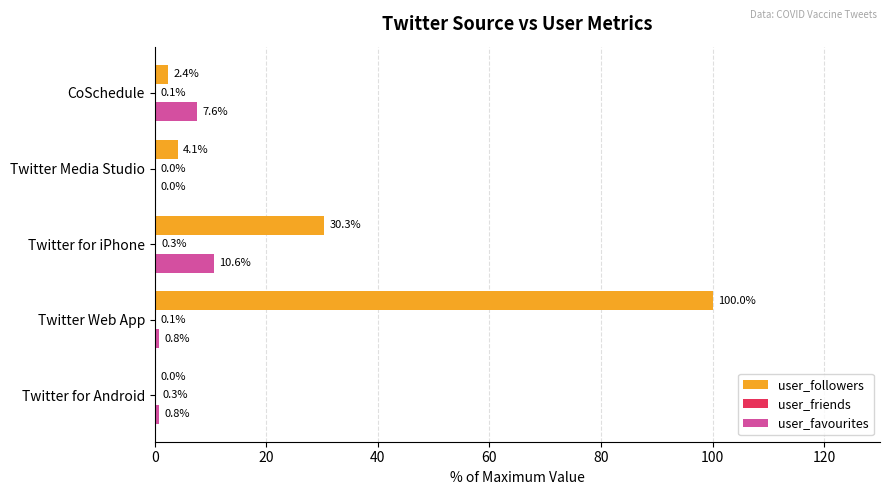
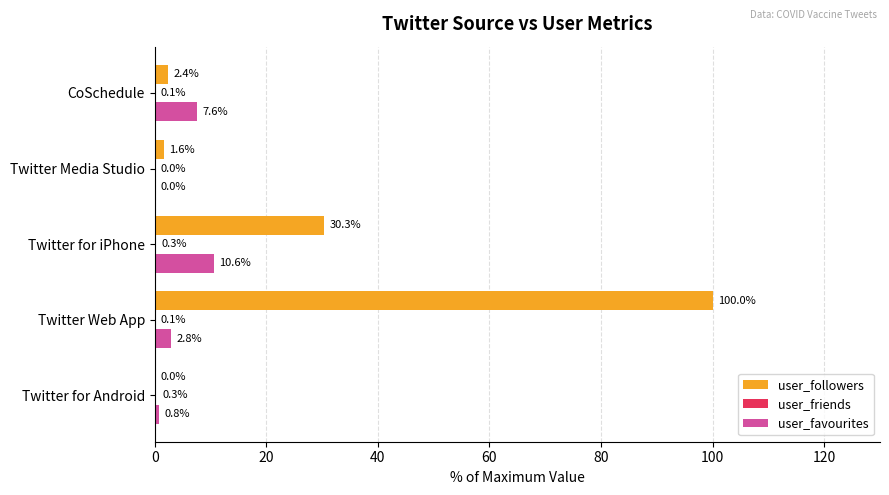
user_followers, Twitter Media Studio: 4.1% -> 1.6%
user_favourites, Twitter Web App: 0.8% -> 2.8%
